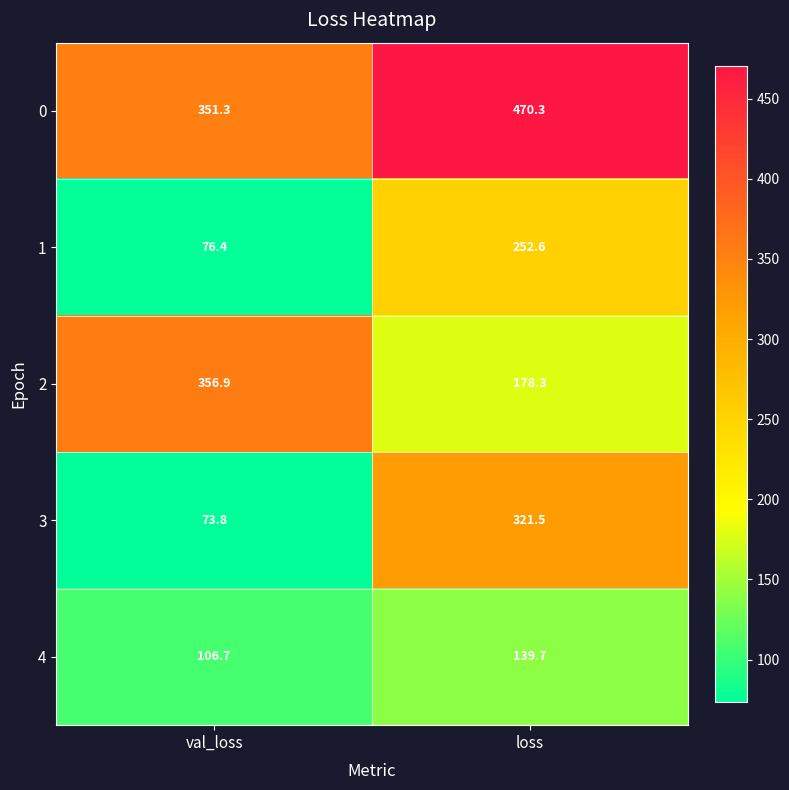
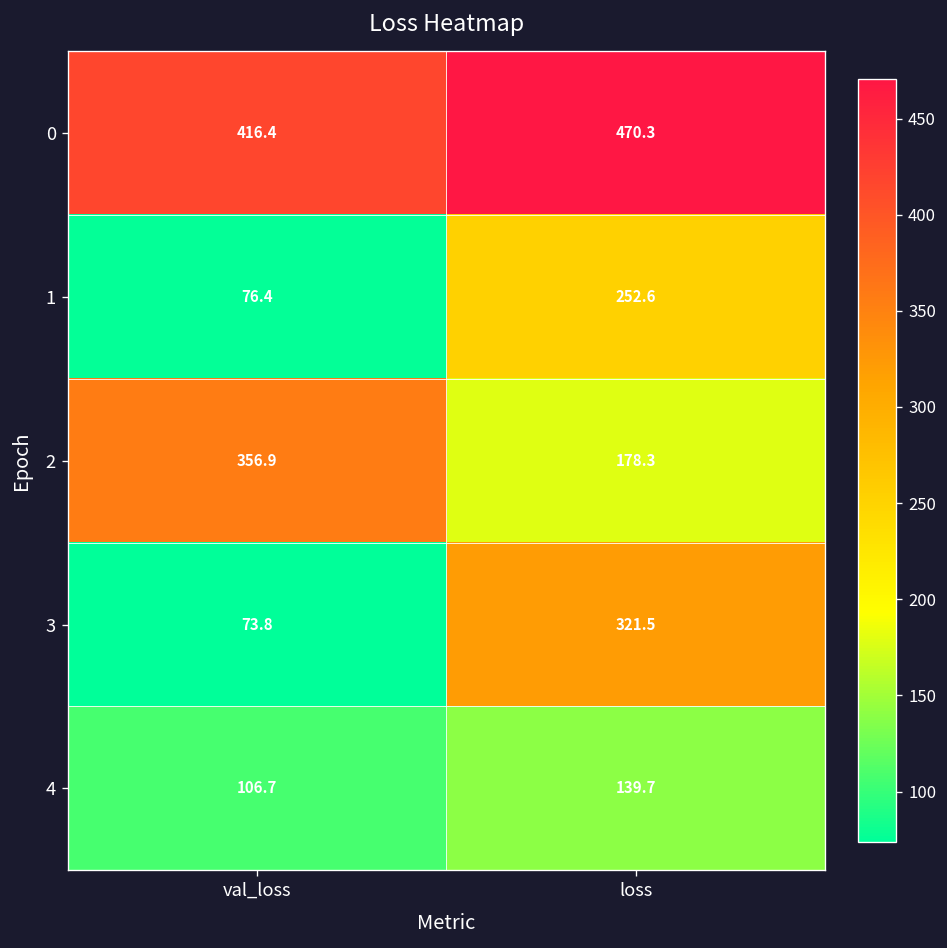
0, val_loss: 351.3 -> 416.4
